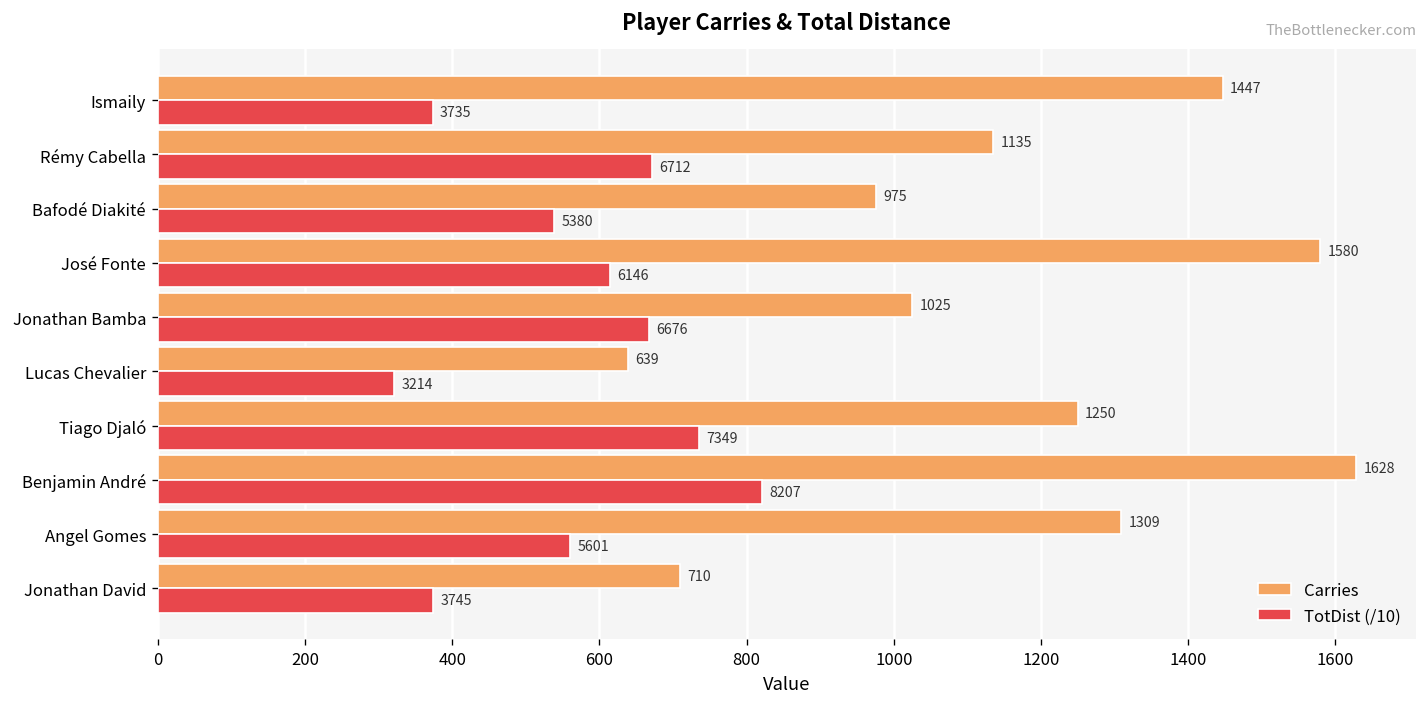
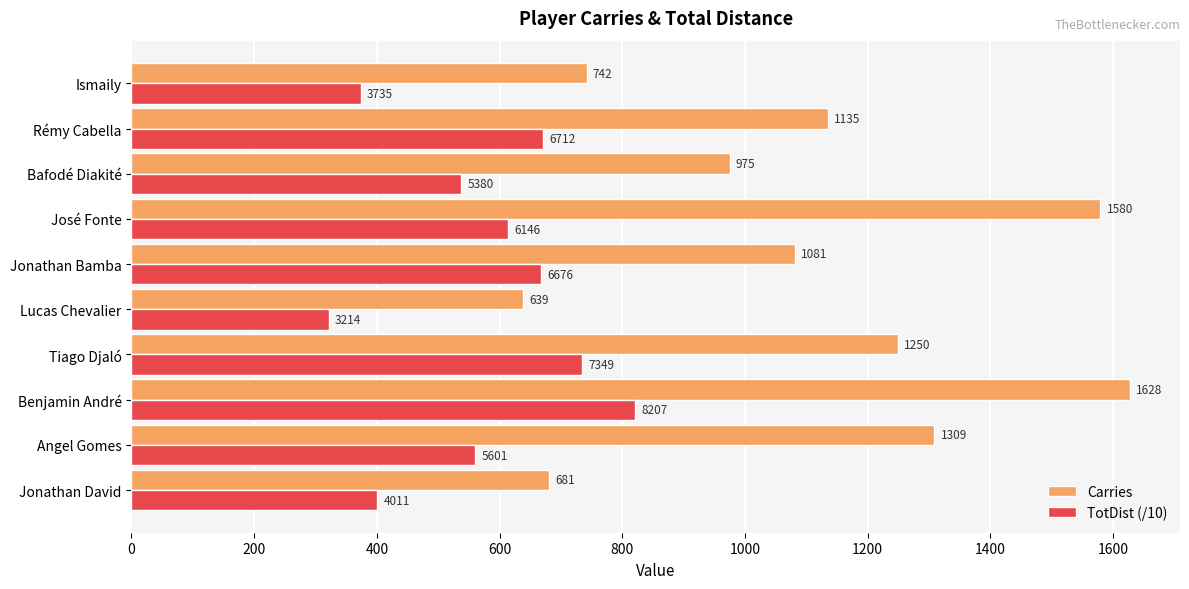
Carries, Ismaily: 1447 -> 742
Carries, Jonathan Bamba: 1025 -> 1081
Carries, Jonathan David: 710 -> 681
TotDist (/10), Jonathan David: 3745 -> 4011
